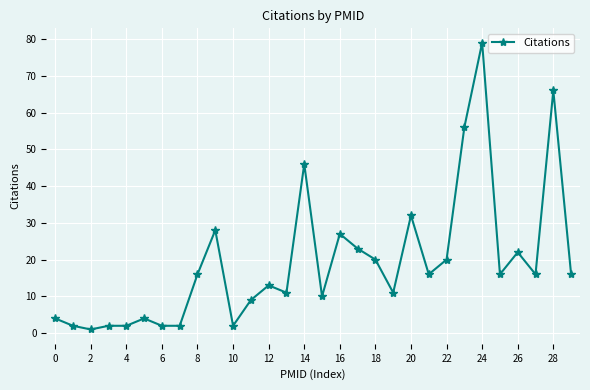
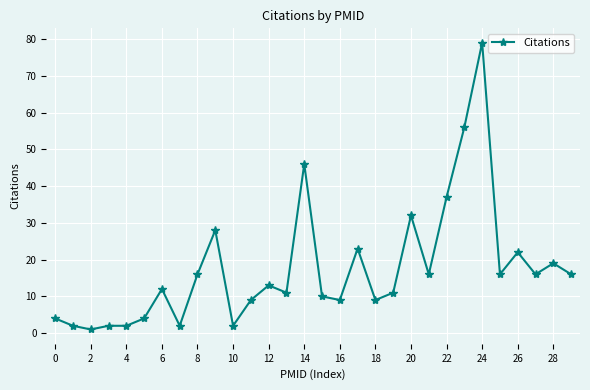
6: 2 -> 12
16: 27 -> 9
18: 20 -> 9
22: 20 -> 37
28: 66 -> 19
